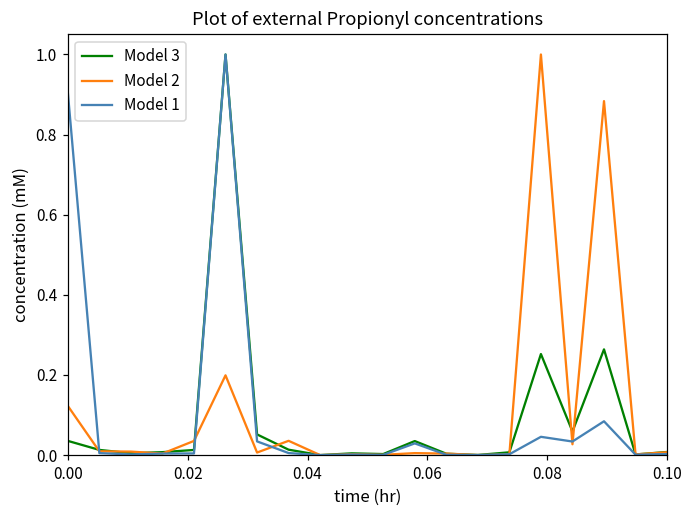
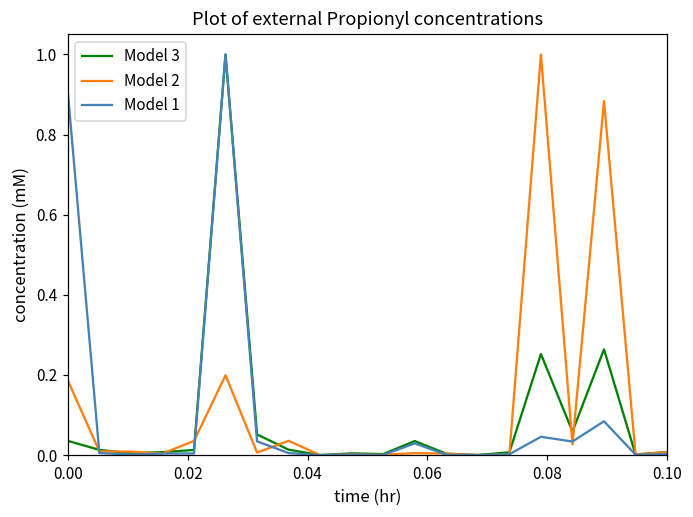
Model 2, 0.00: 0.12 -> 0.19
